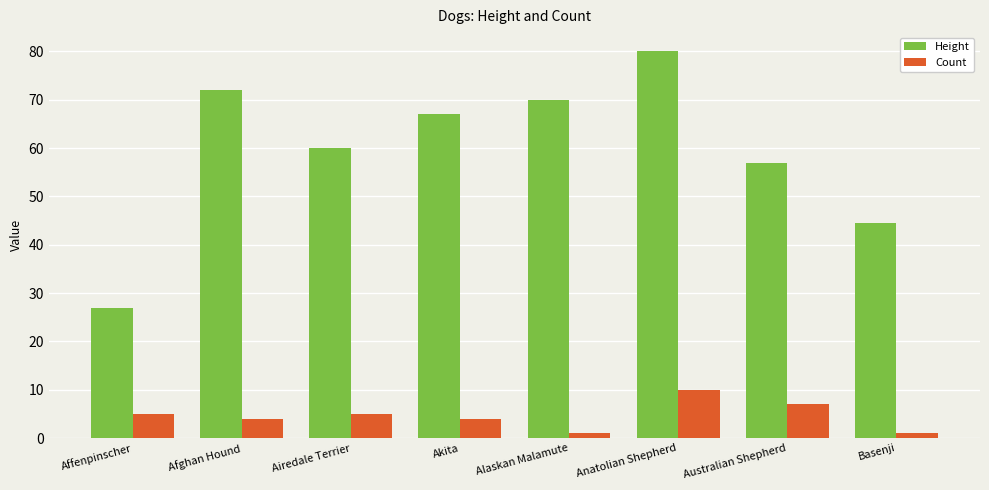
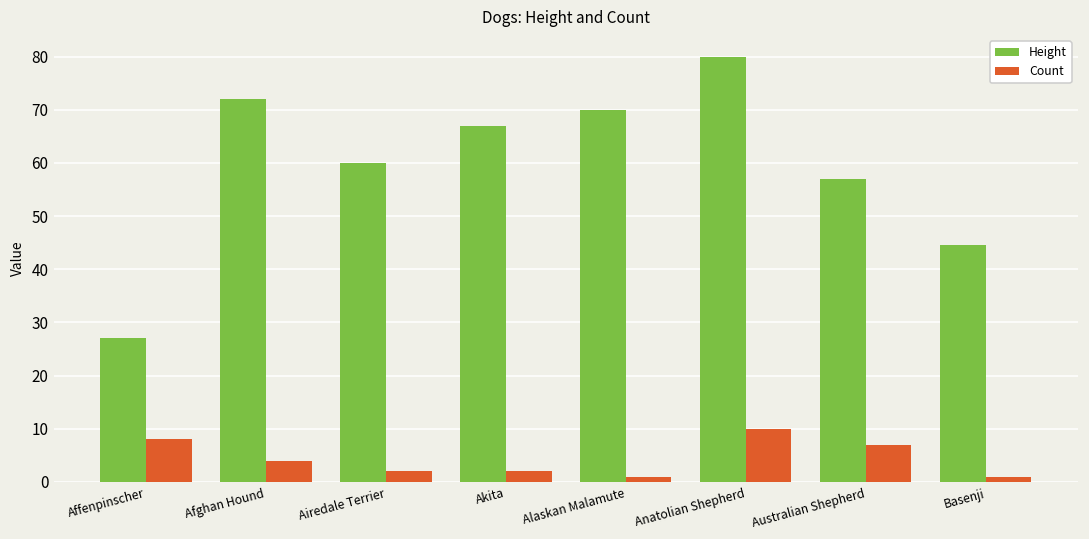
Count, Affenpinscher: 5 -> 8
Count, Airedale Terrier: 5 -> 2
Count, Akita: 4 -> 2
